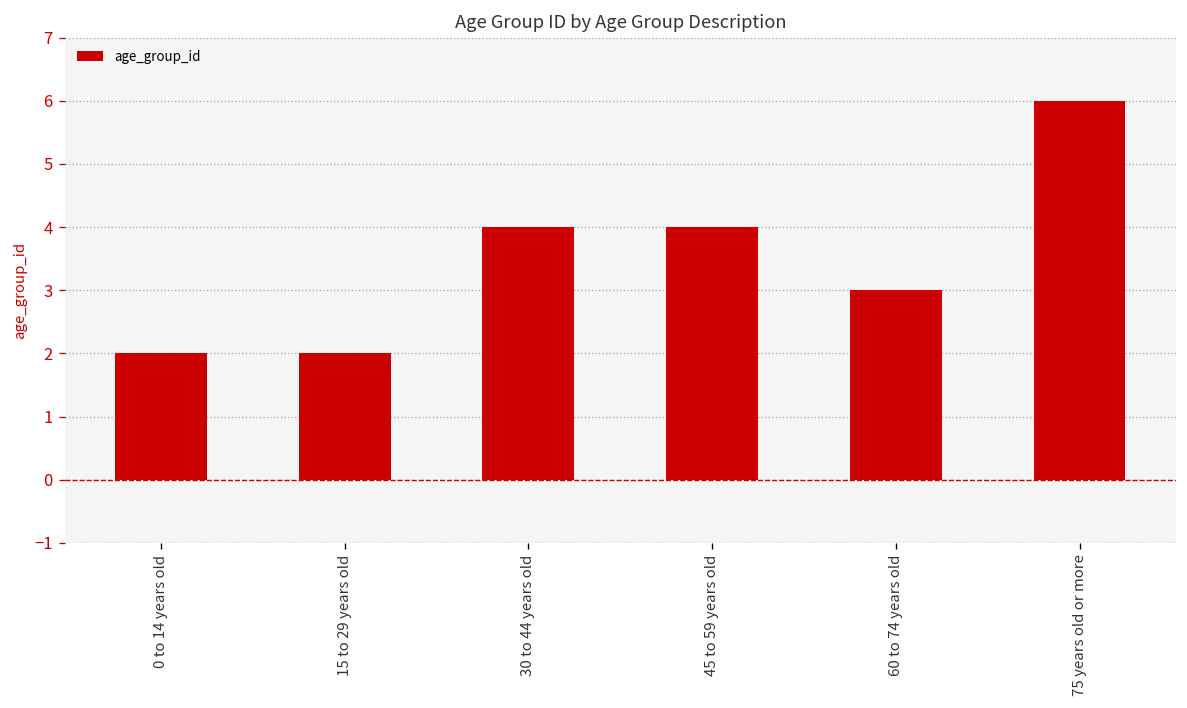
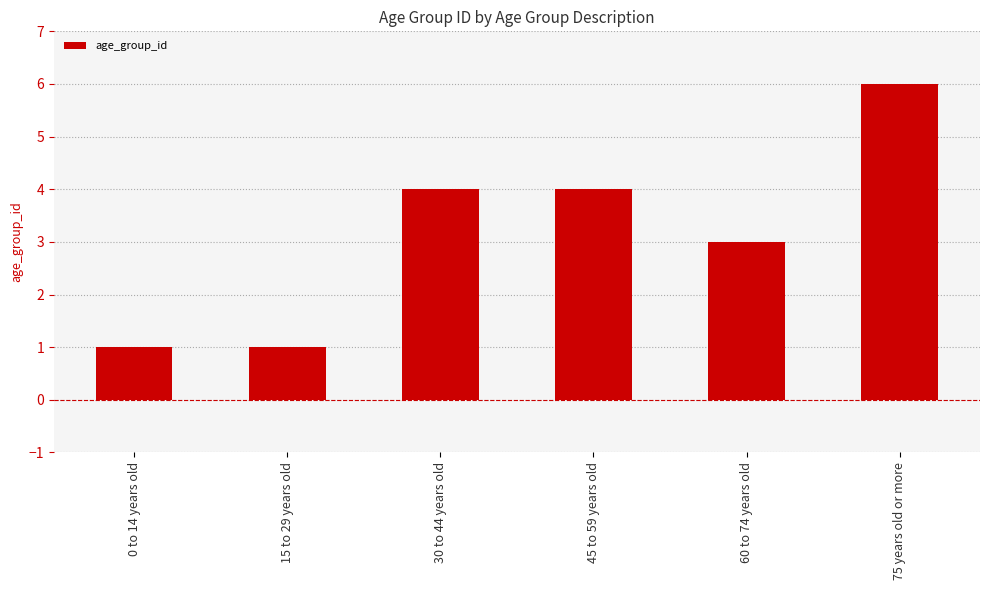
0 to 14 years old: 2 -> 1
15 to 29 years old: 2 -> 1
